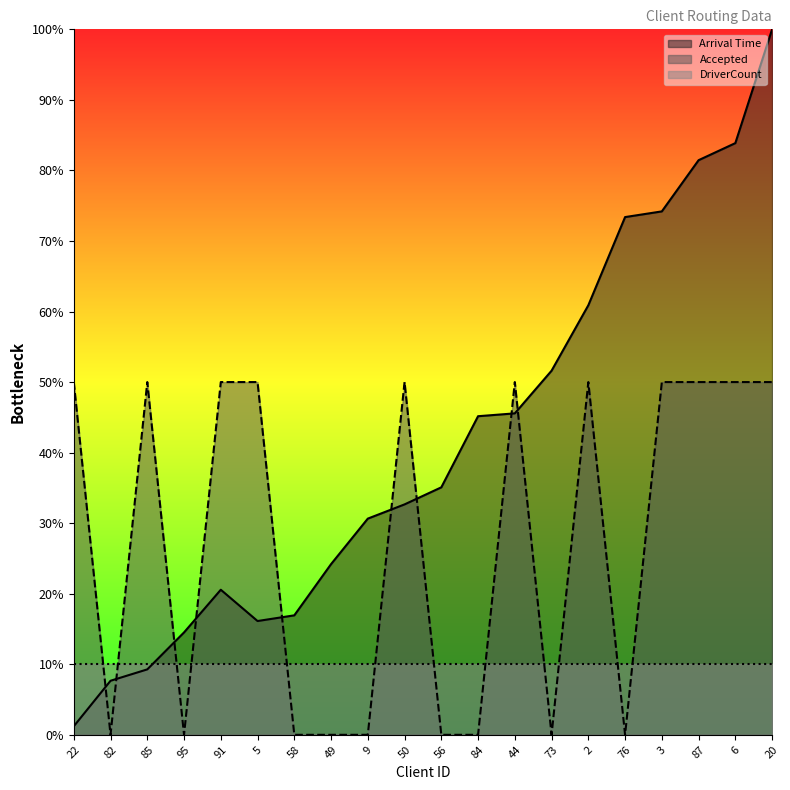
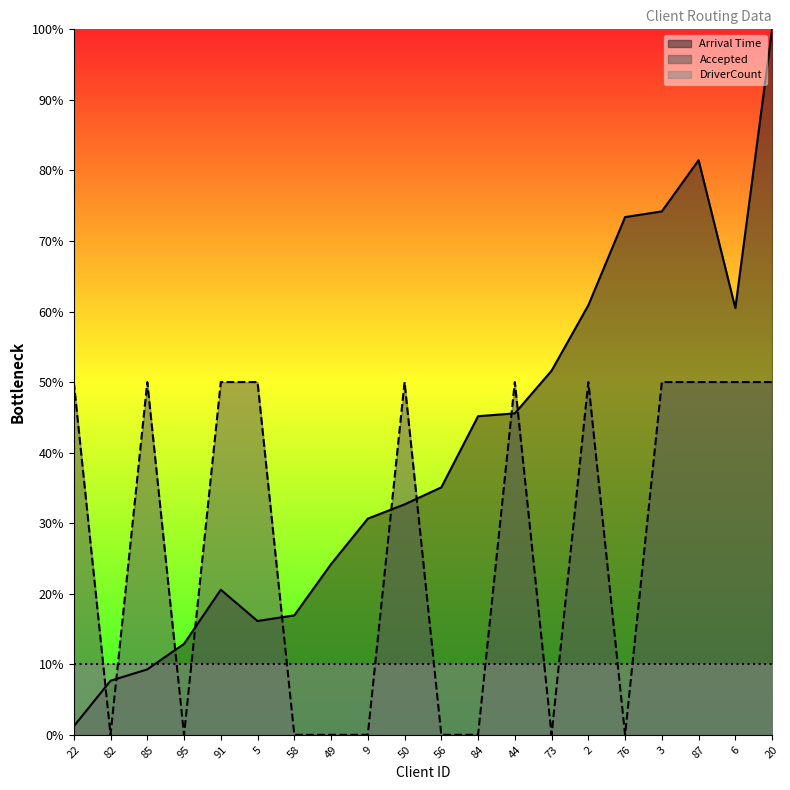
Arrival Time, 95: 15% -> 13%
Arrival Time, 6: 84% -> 60%
